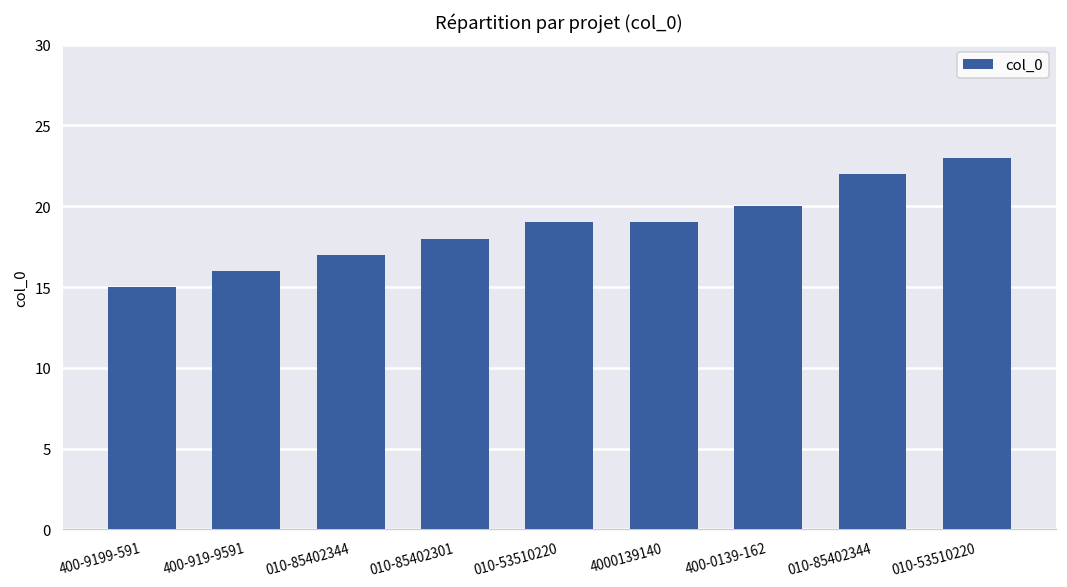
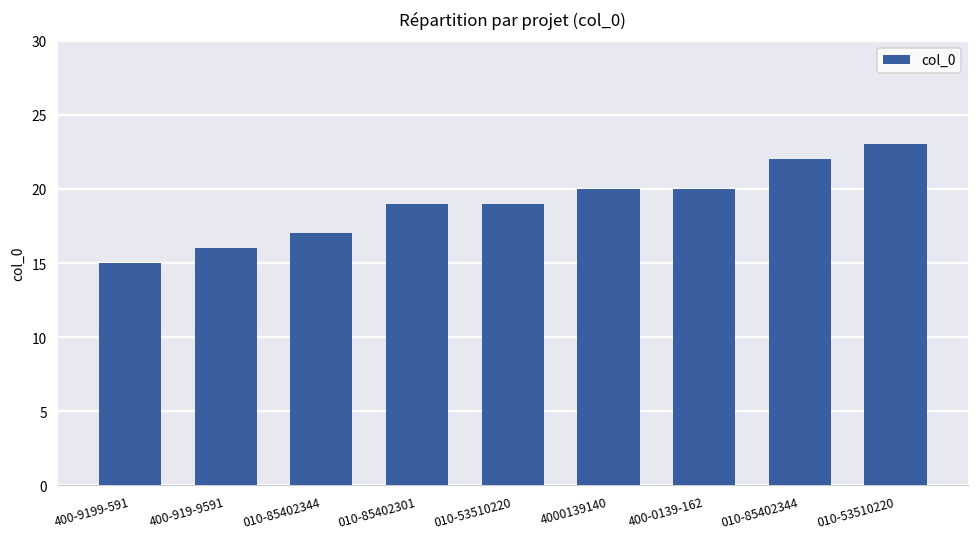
010-85402301: 18 -> 19
4000139140: 19 -> 20
